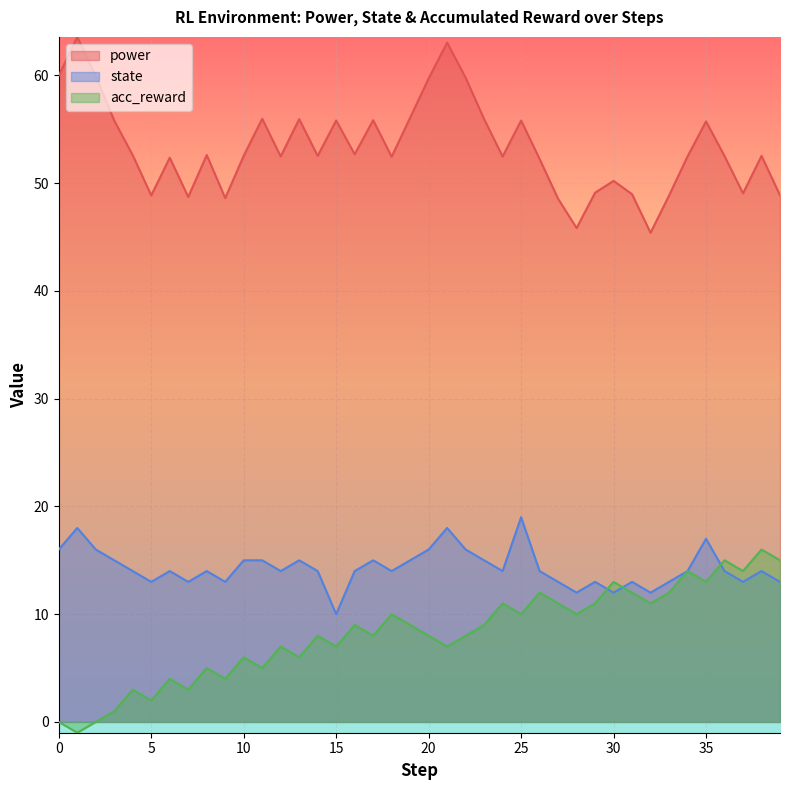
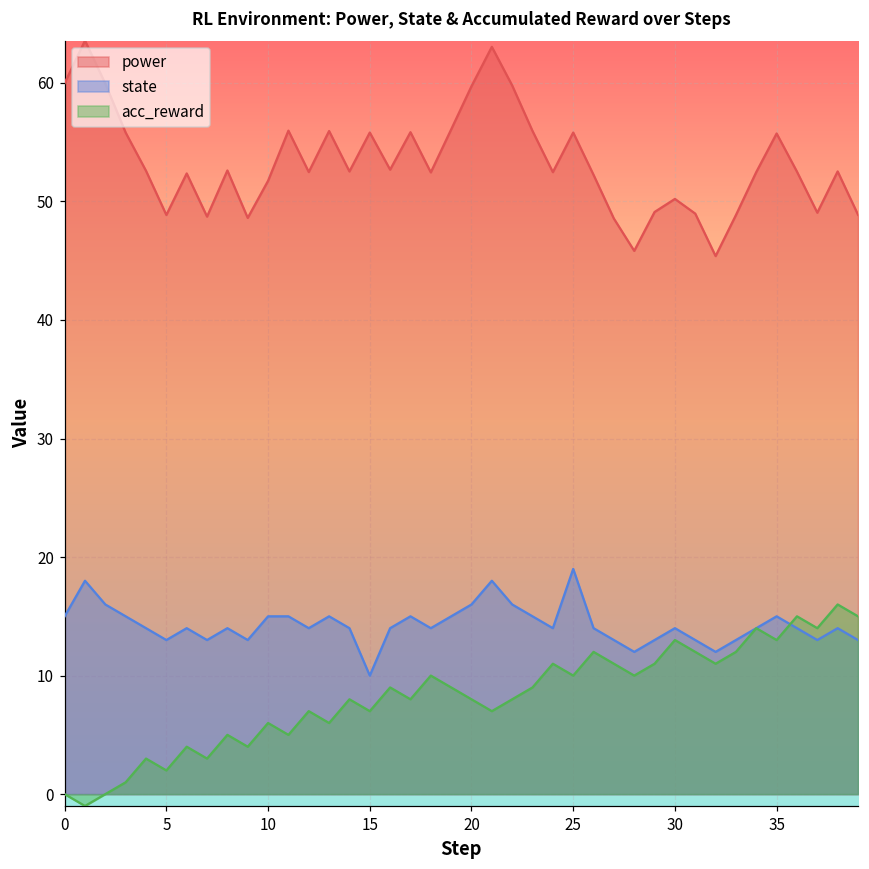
state, 0: 16 -> 15
power, 10: 52.5 -> 51.7
state, 30: 12 -> 14
state, 35: 17 -> 15
